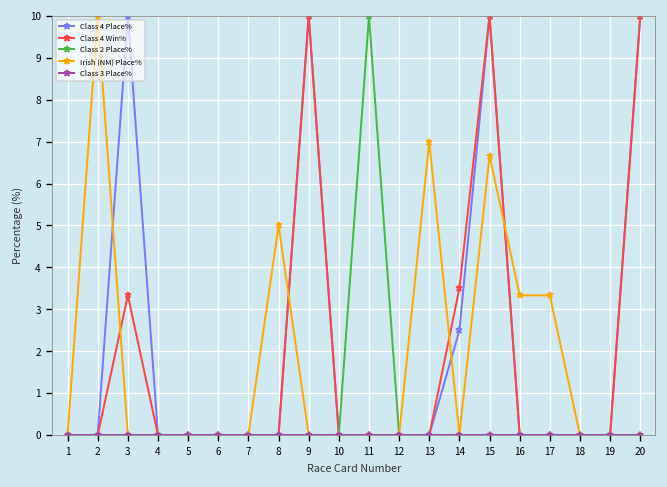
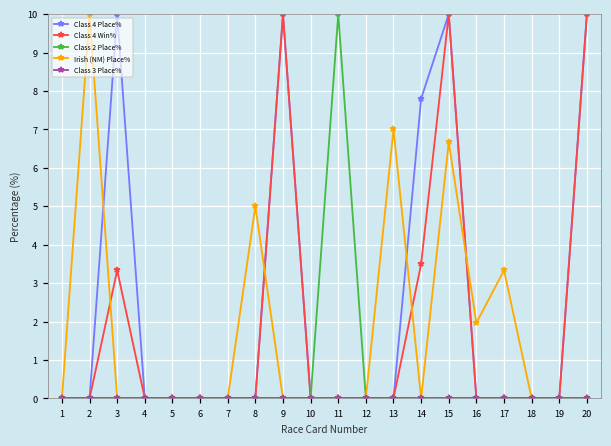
Class 4 Place%, 14: 2.5 -> 7.8
Irish (NM) Place%, 16: 3.3 -> 2.0
